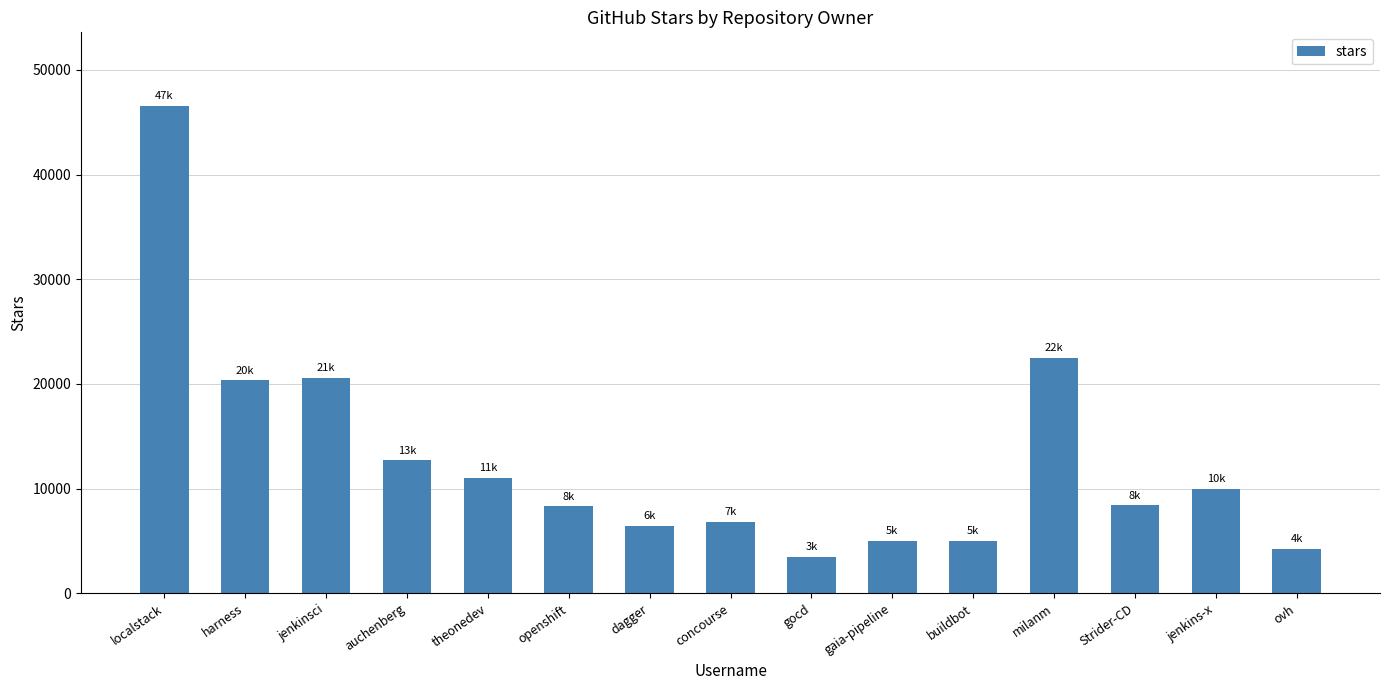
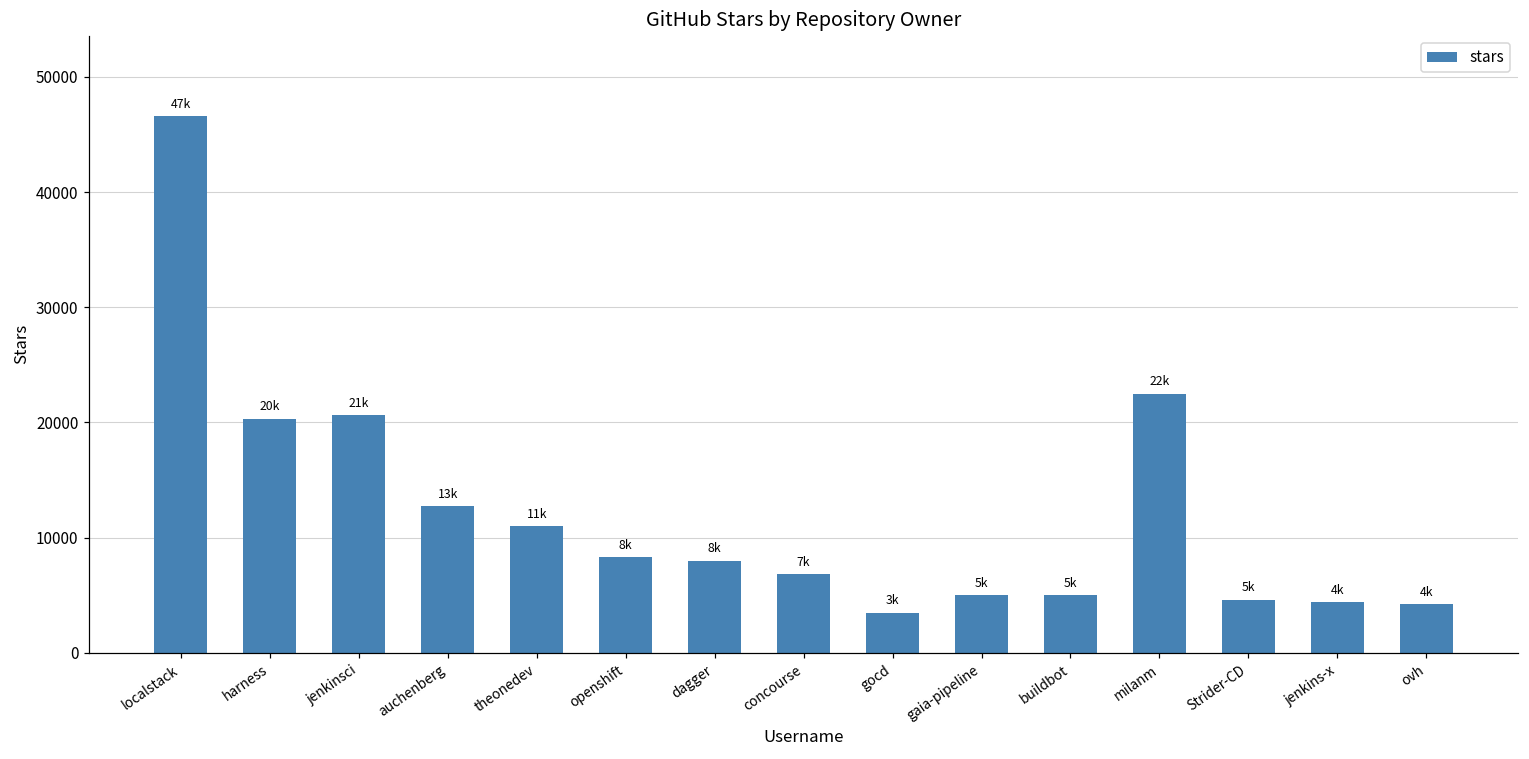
dagger: 6k -> 8k
Strider-CD: 8k -> 5k
jenkins-x: 10k -> 4k
